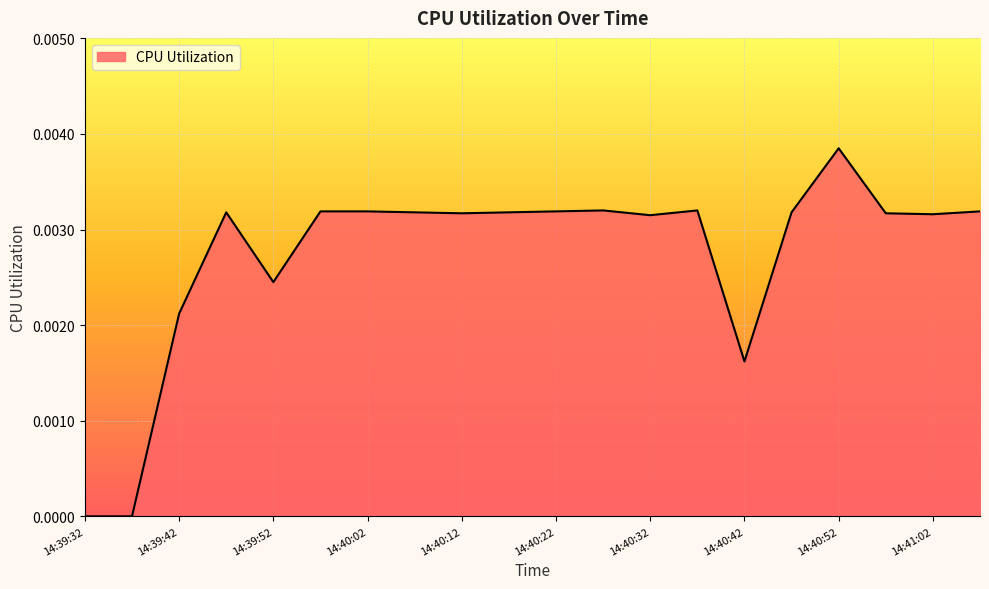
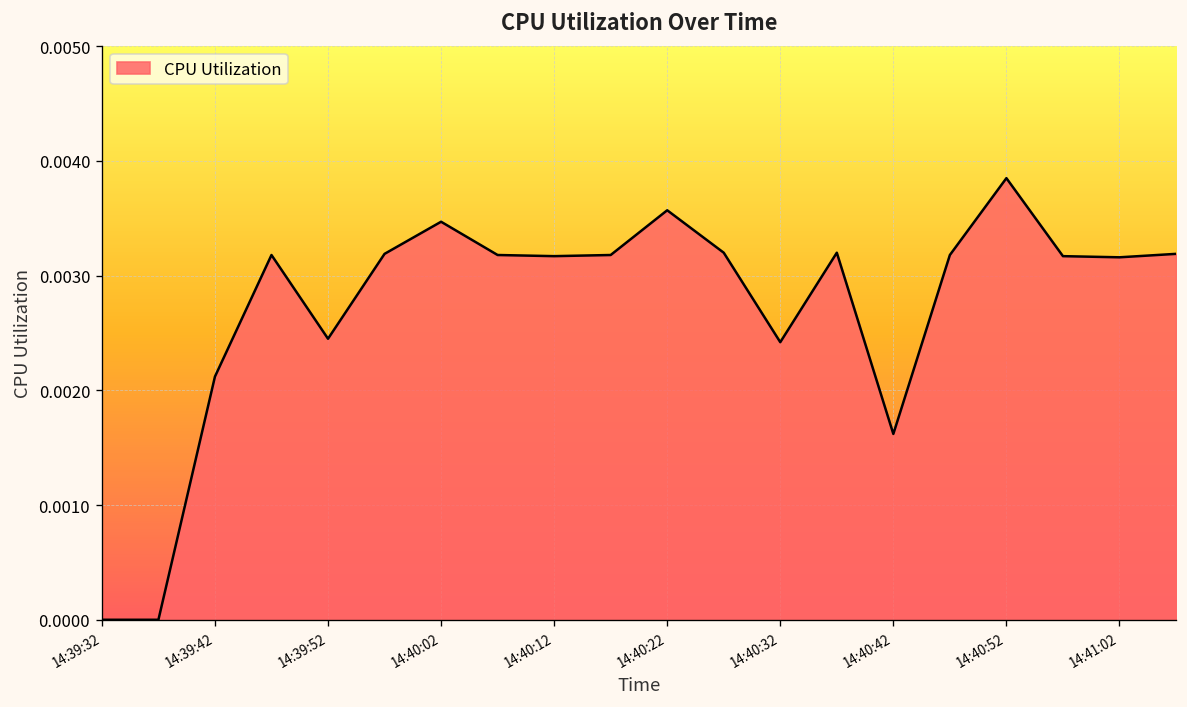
14:40:02: 0.0032 -> 0.0035
14:40:22: 0.0032 -> 0.0036
14:40:32: 0.0032 -> 0.0024
